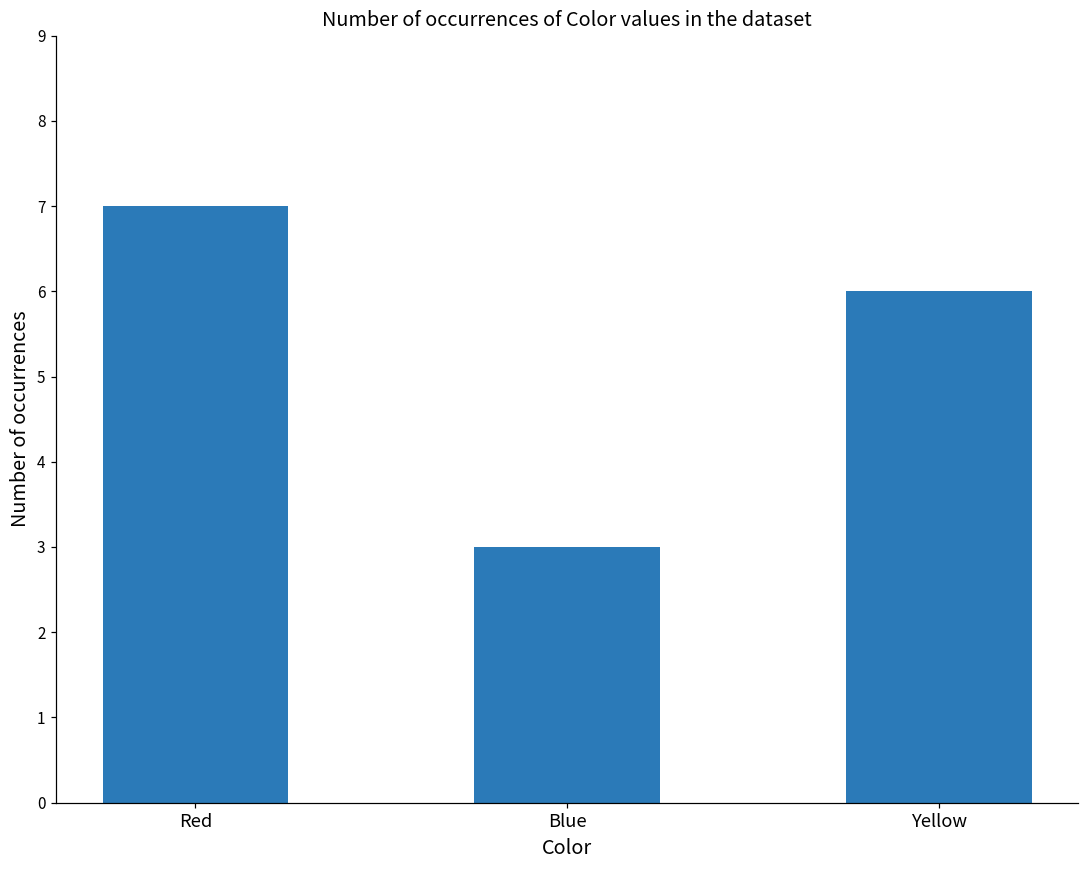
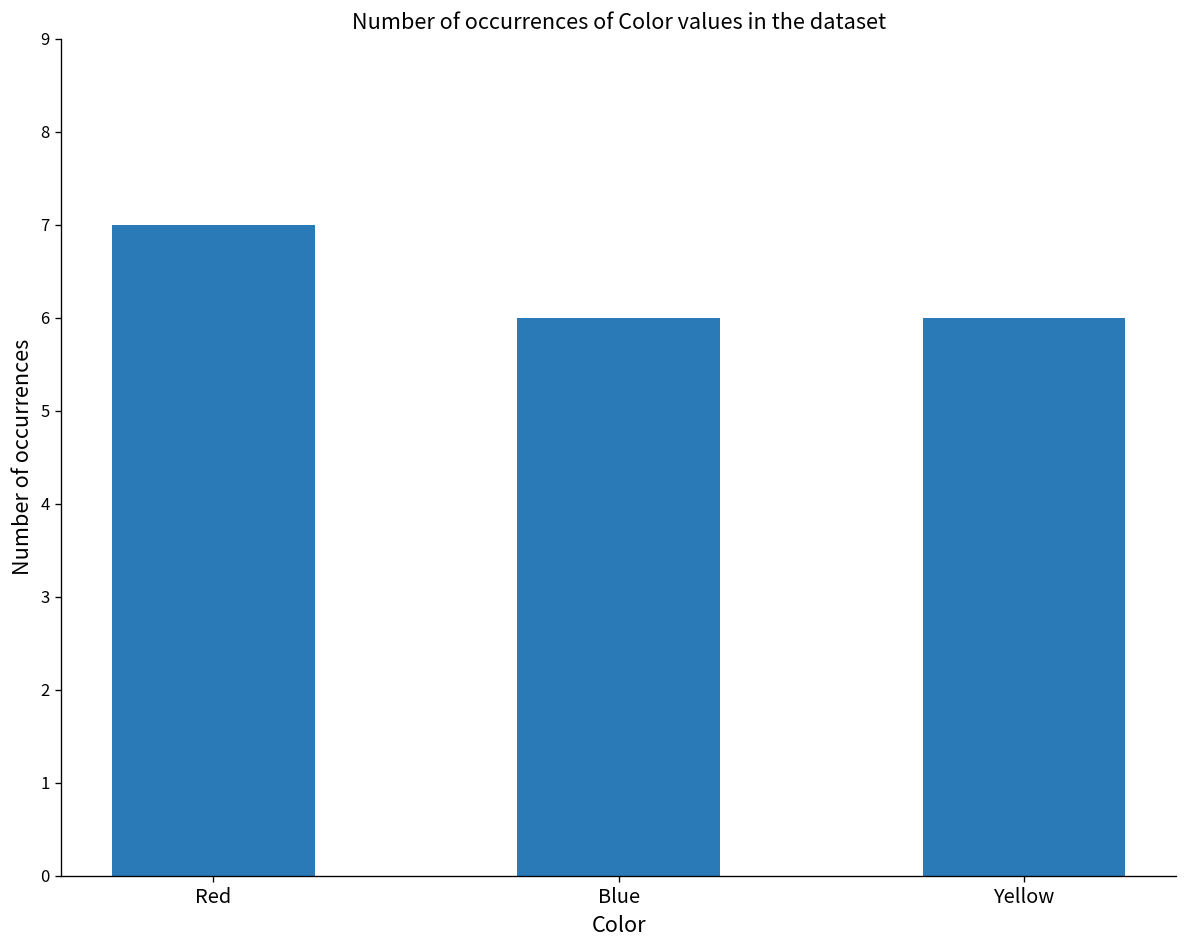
Blue: 3 -> 6
